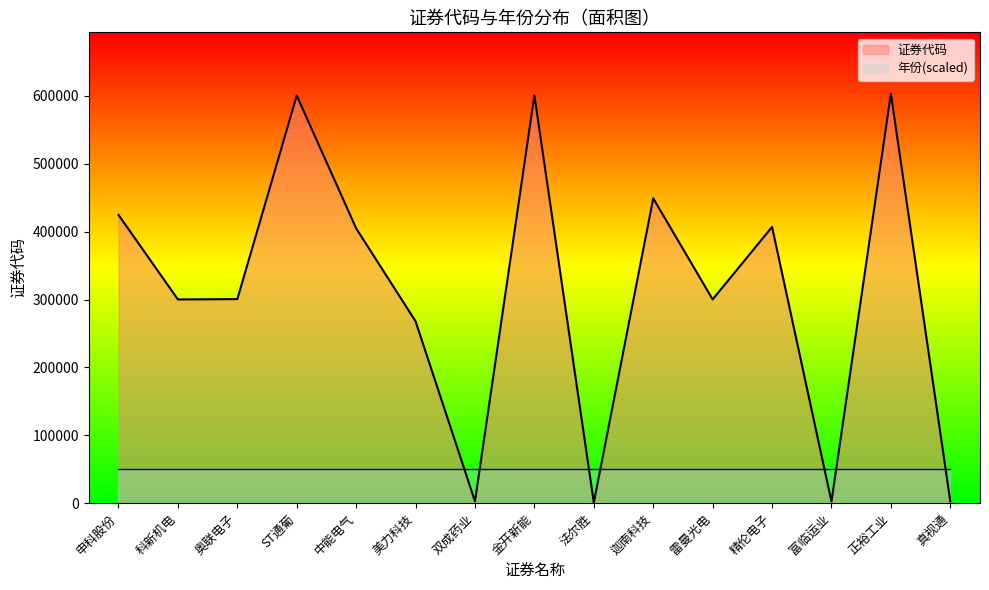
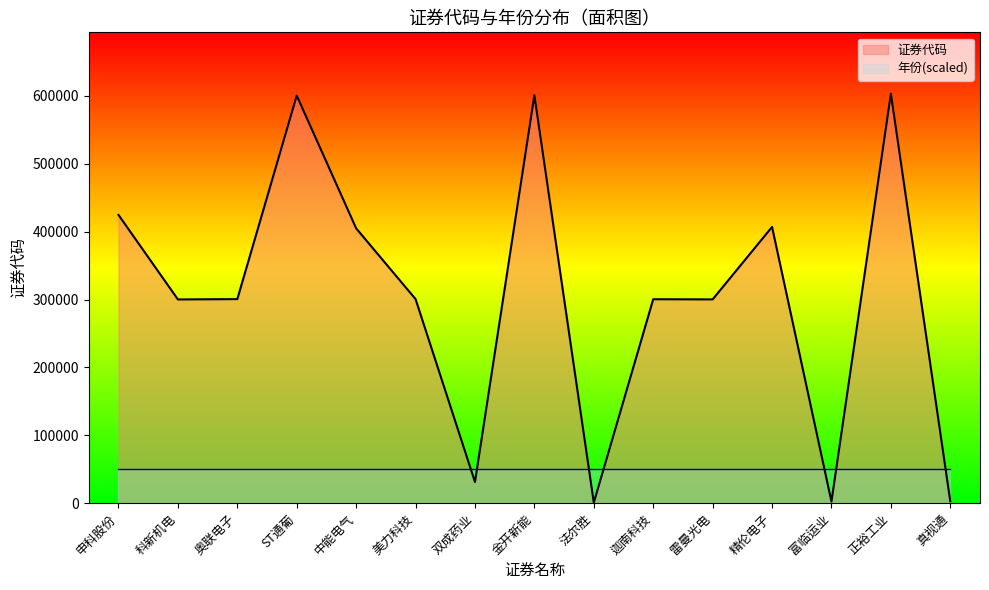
证券代码, 美力科技: 270000 -> 300000
证券代码, 双成药业: 0 -> 30000
证券代码, 迦南科技: 450000 -> 300000
